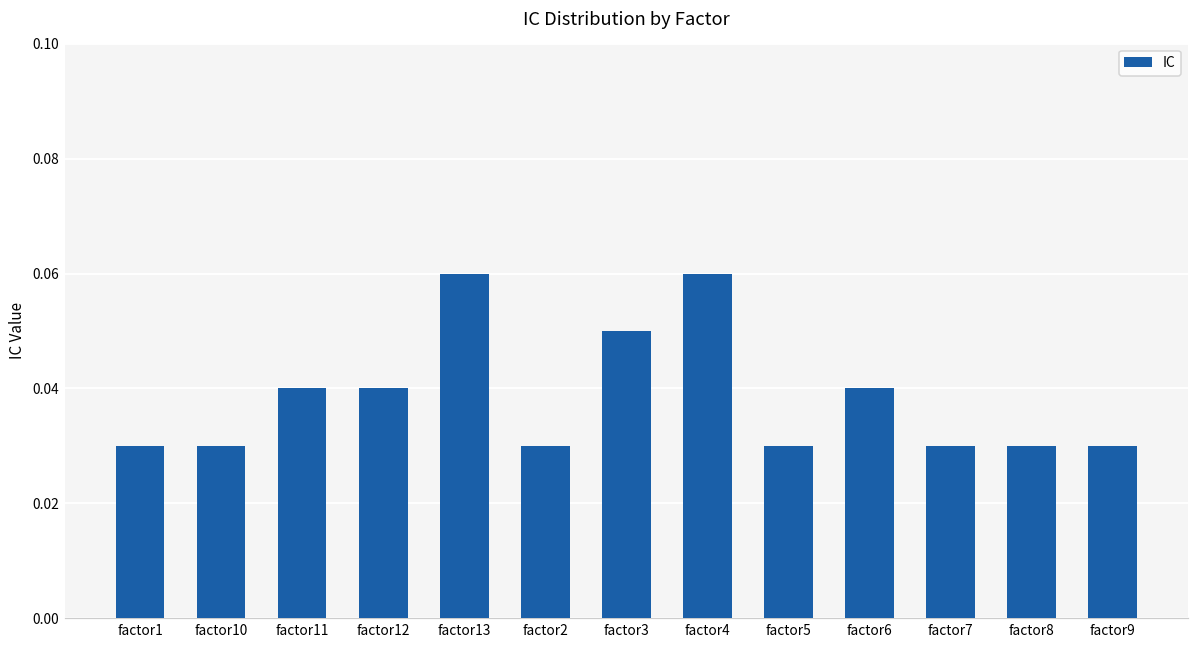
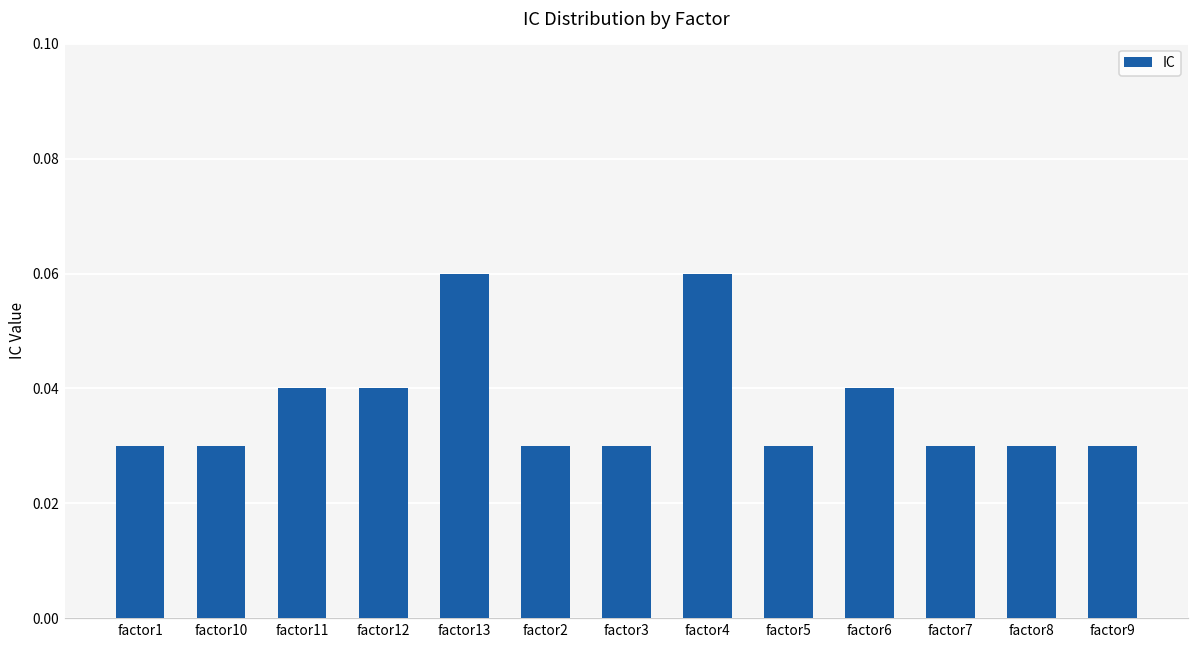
factor3: 0.05 -> 0.03
